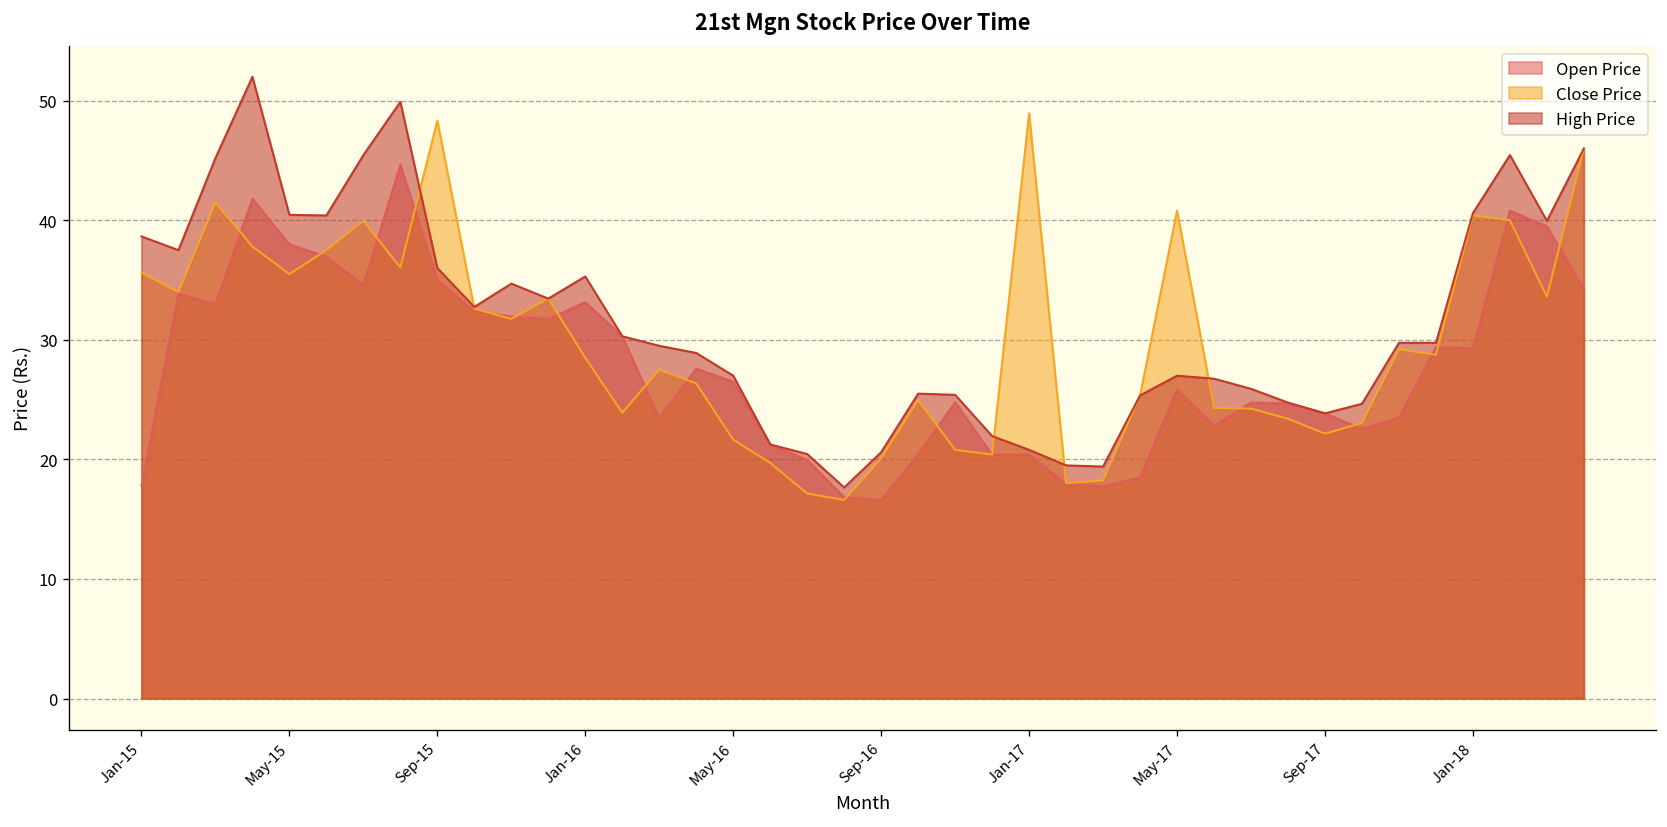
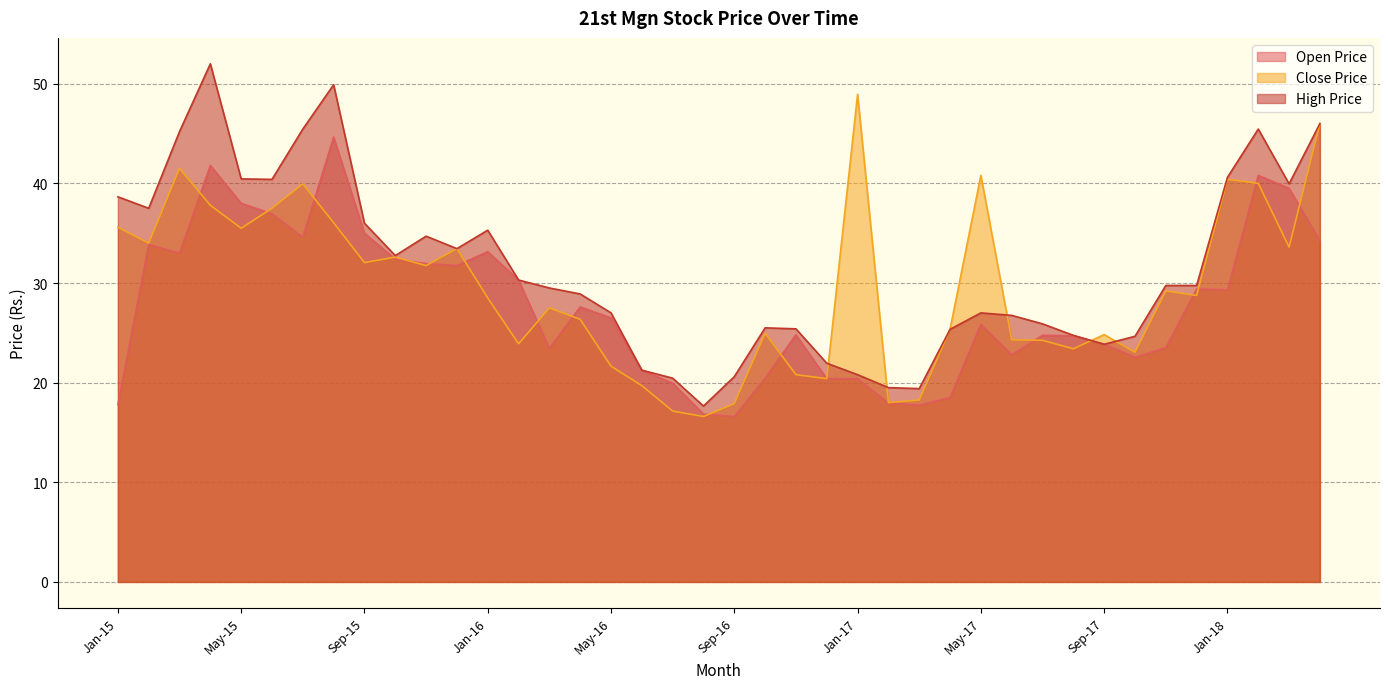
Close Price, Sep-15: 48 -> 32
Close Price, Sep-16: 20 -> 18
Close Price, Sep-17: 22 -> 25
